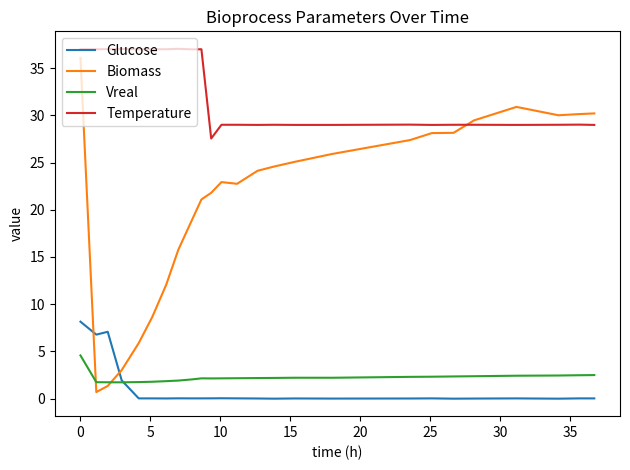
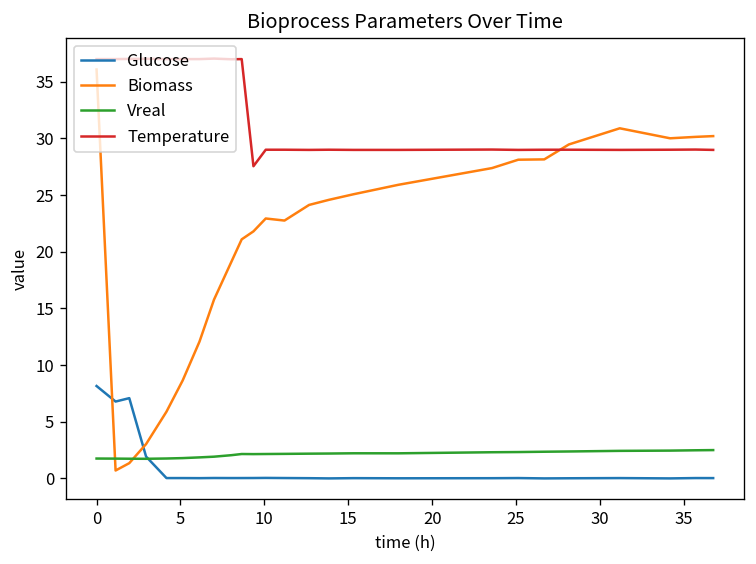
Vreal, 0: 5 -> 2
